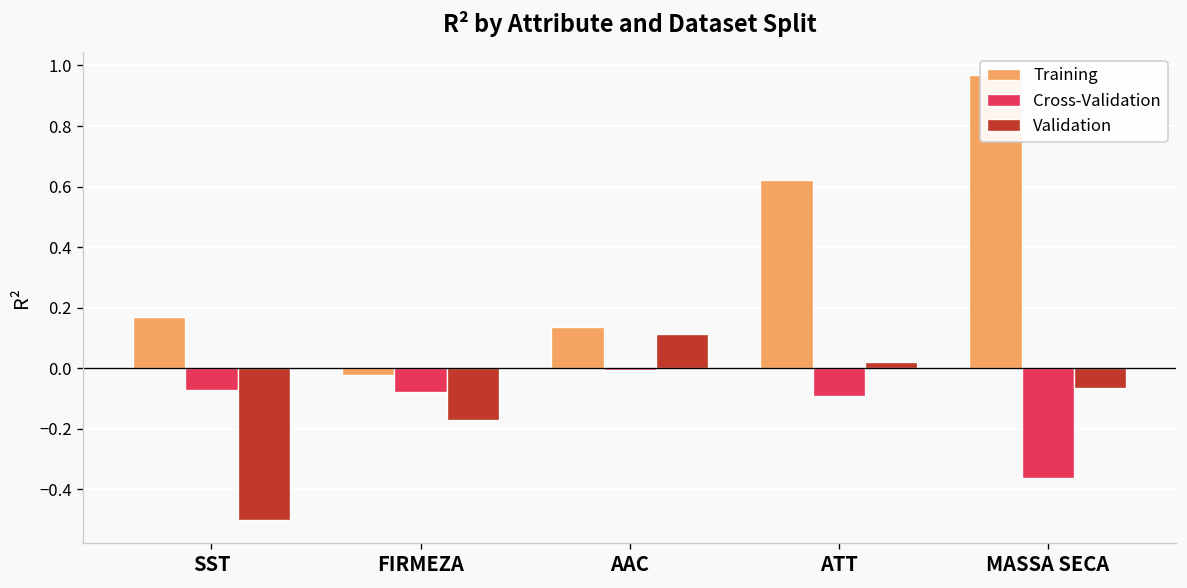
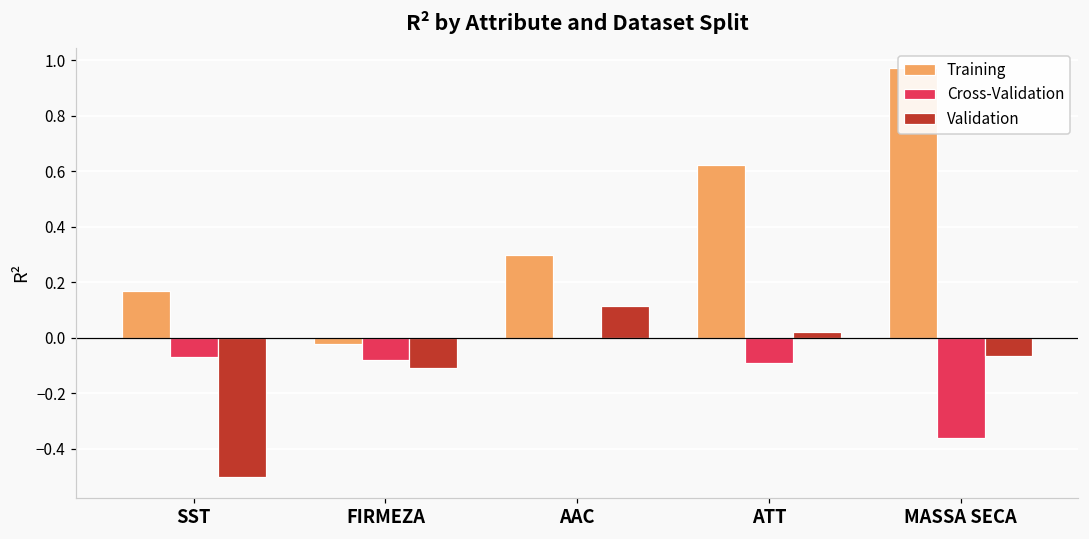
Validation, FIRMEZA: -0.17 -> -0.11
Training, AAC: 0.14 -> 0.30
